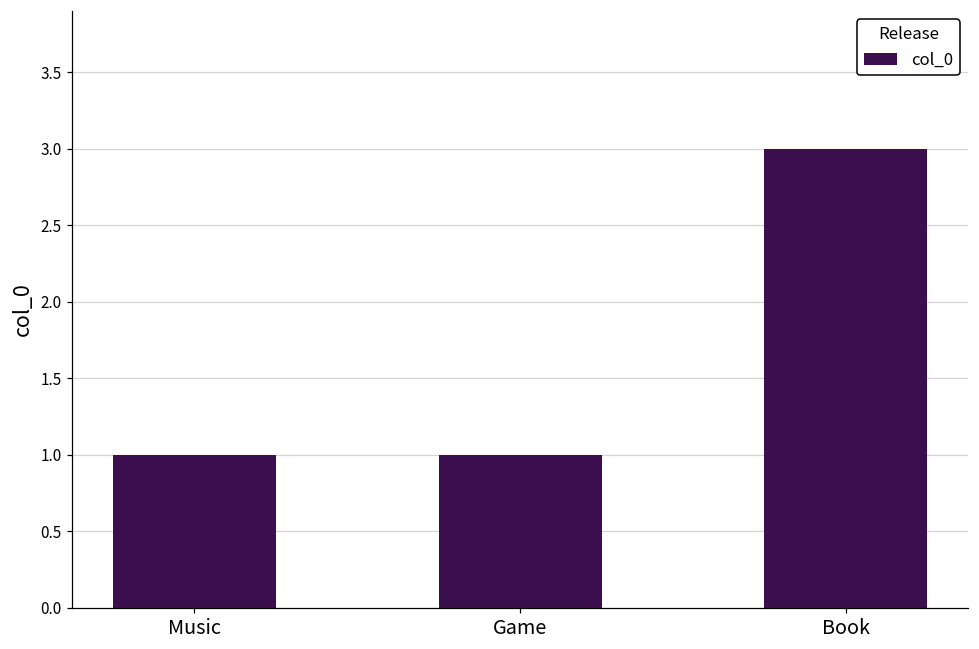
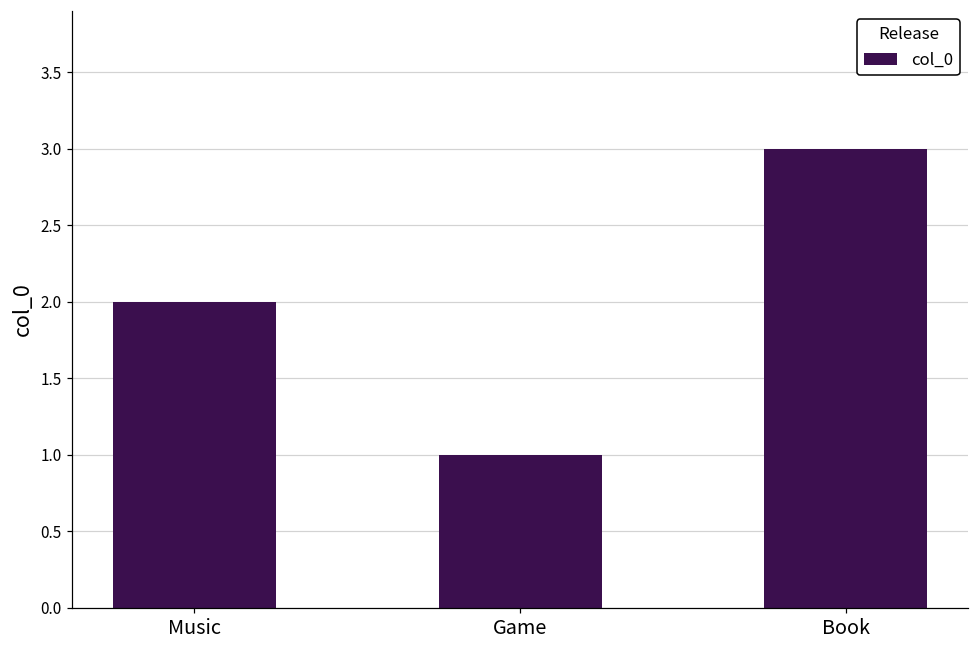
Music: 1 -> 2
